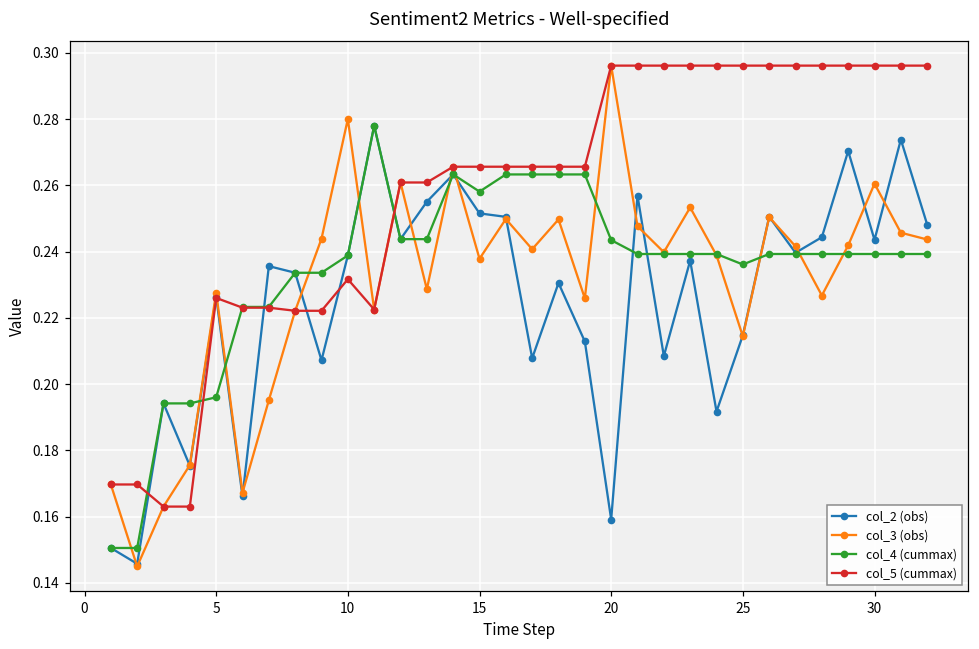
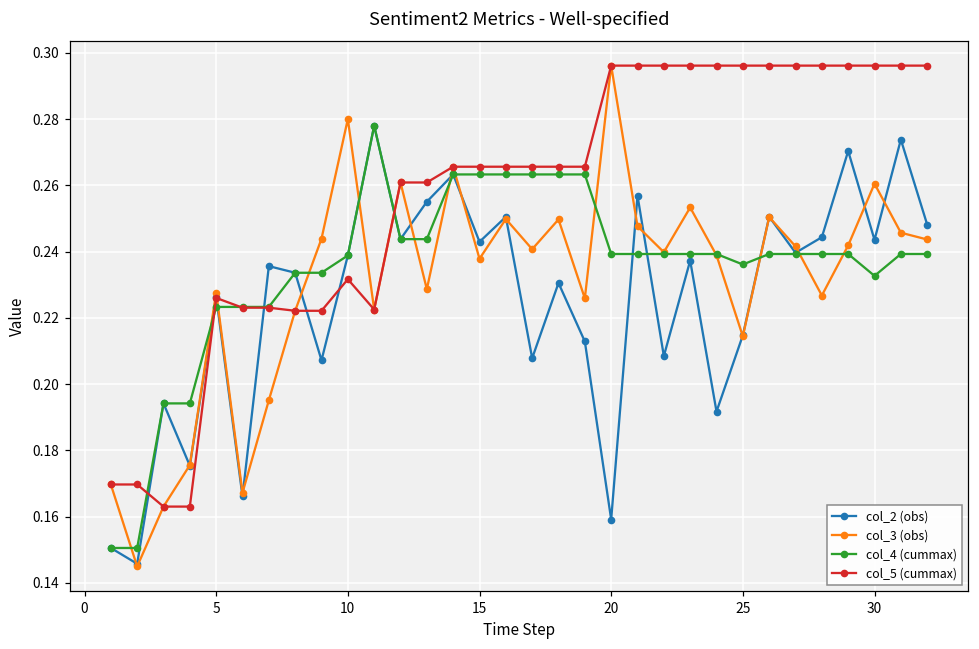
col_4 (cummax), 5: 0.196 -> 0.223
col_2 (obs), 15: 0.252 -> 0.243
col_4 (cummax), 15: 0.258 -> 0.263
col_4 (cummax), 20: 0.243 -> 0.239
col_4 (cummax), 30: 0.239 -> 0.233
